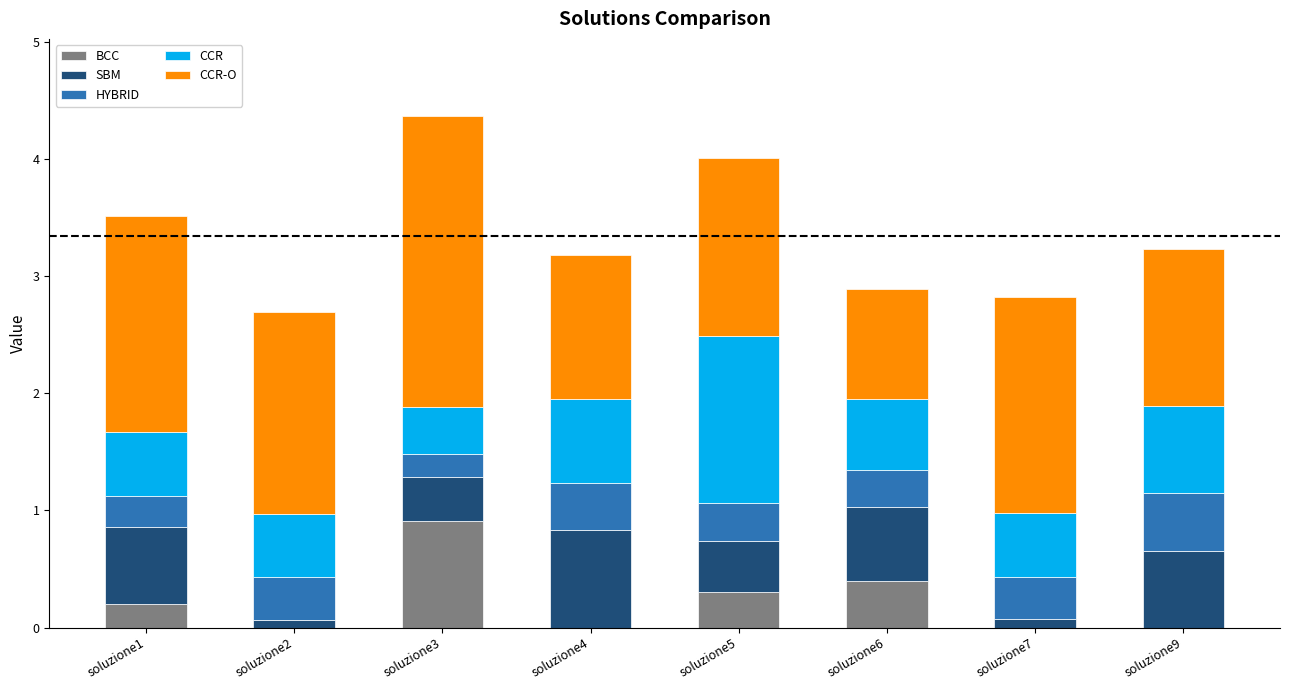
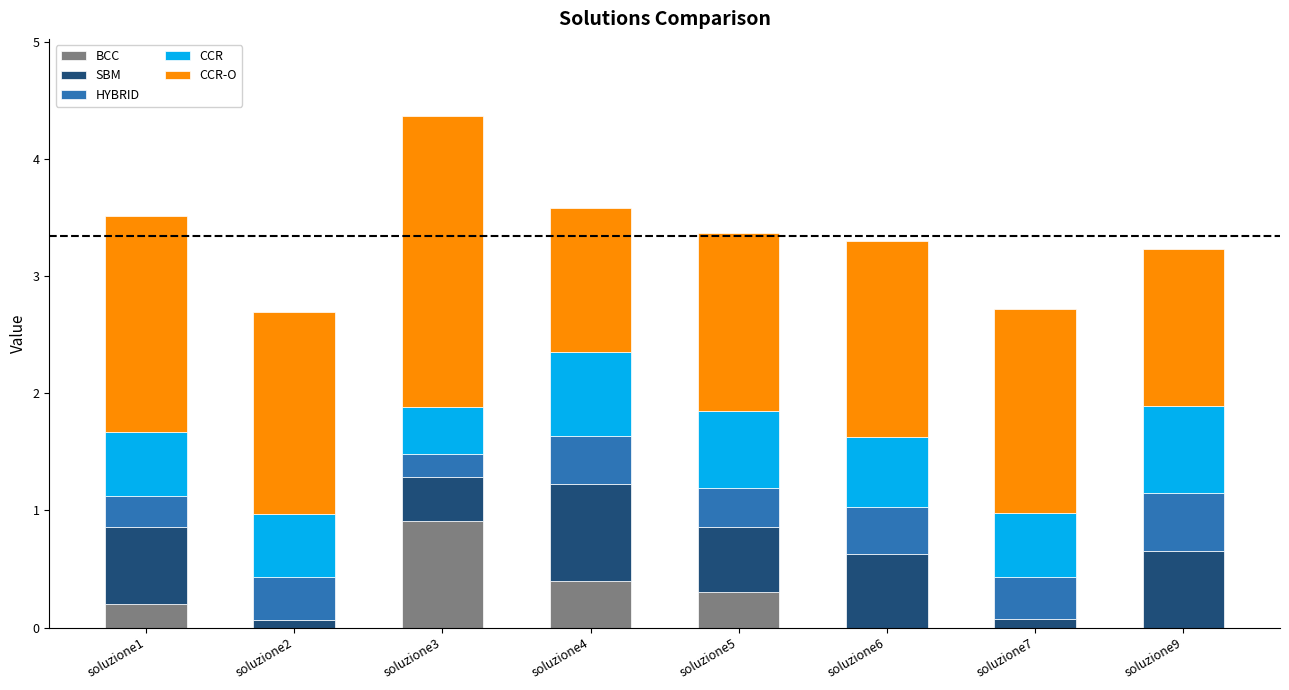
BCC, soluzione4: 0.0 -> 0.4
SBM, soluzione5: 0.44 -> 0.56
CCR, soluzione5: 1.42 -> 0.66
BCC, soluzione6: 0.4 -> 0.0
HYBRID, soluzione6: 0.32 -> 0.40
CCR-O, soluzione6: 0.94 -> 1.67
CCR-O, soluzione7: 1.84 -> 1.74
